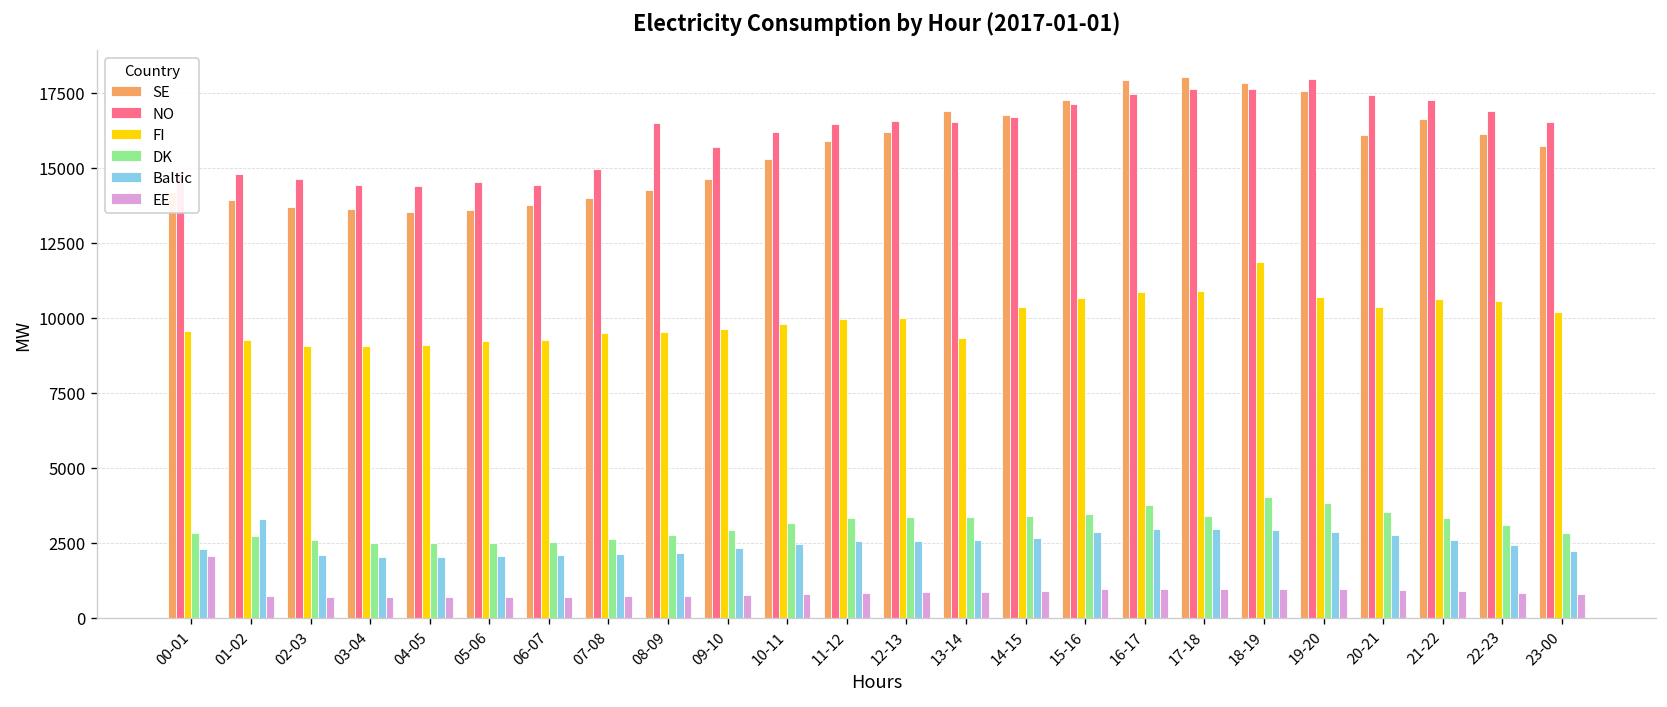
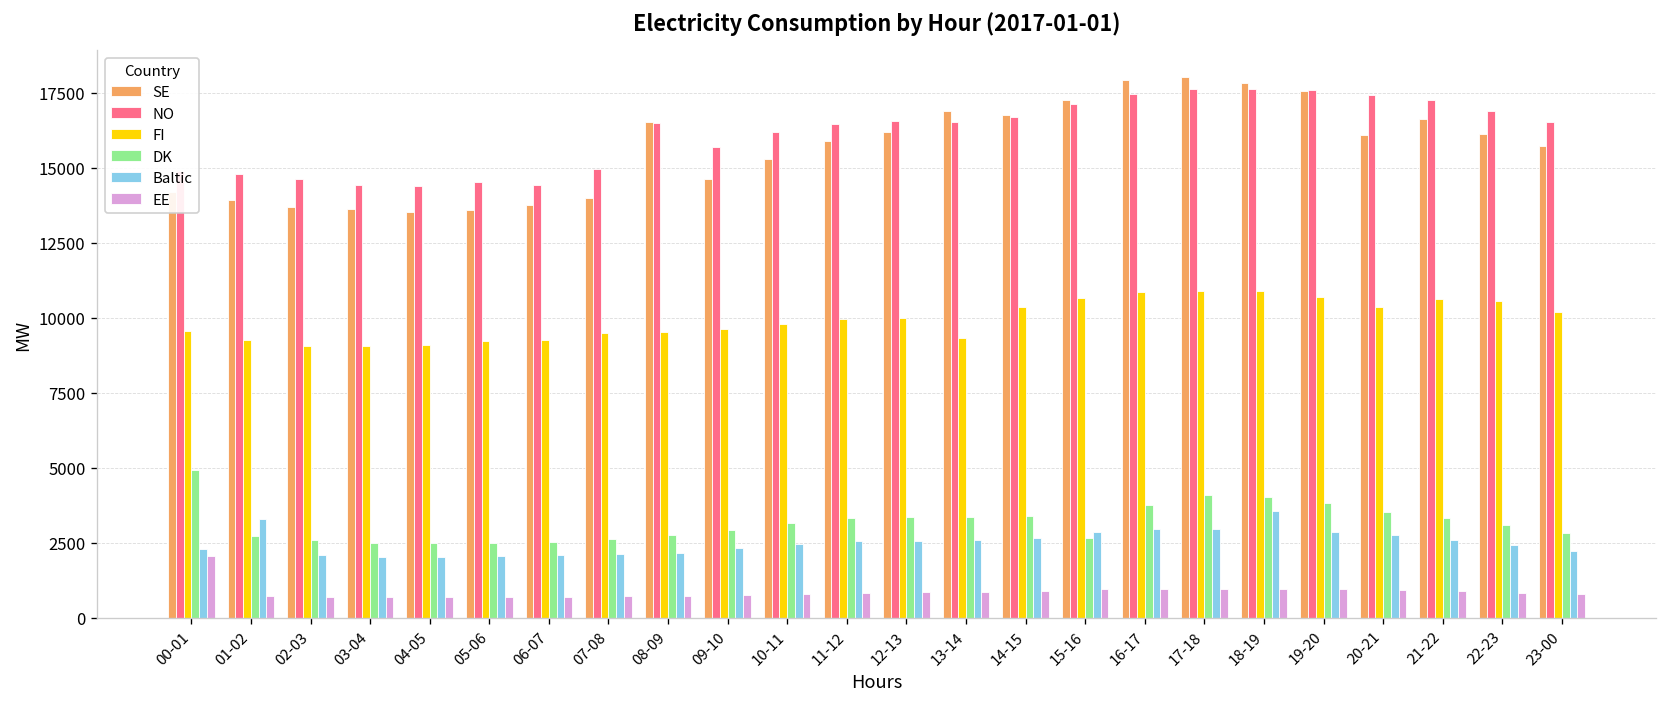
DK, 00-01: 2800 -> 4900
SE, 08-09: 14300 -> 16500
DK, 15-16: 3500 -> 2700
DK, 17-18: 3400 -> 4100
FI, 18-19: 11900 -> 10900
Baltic, 18-19: 2900 -> 3600
NO, 19-20: 18000 -> 17600
